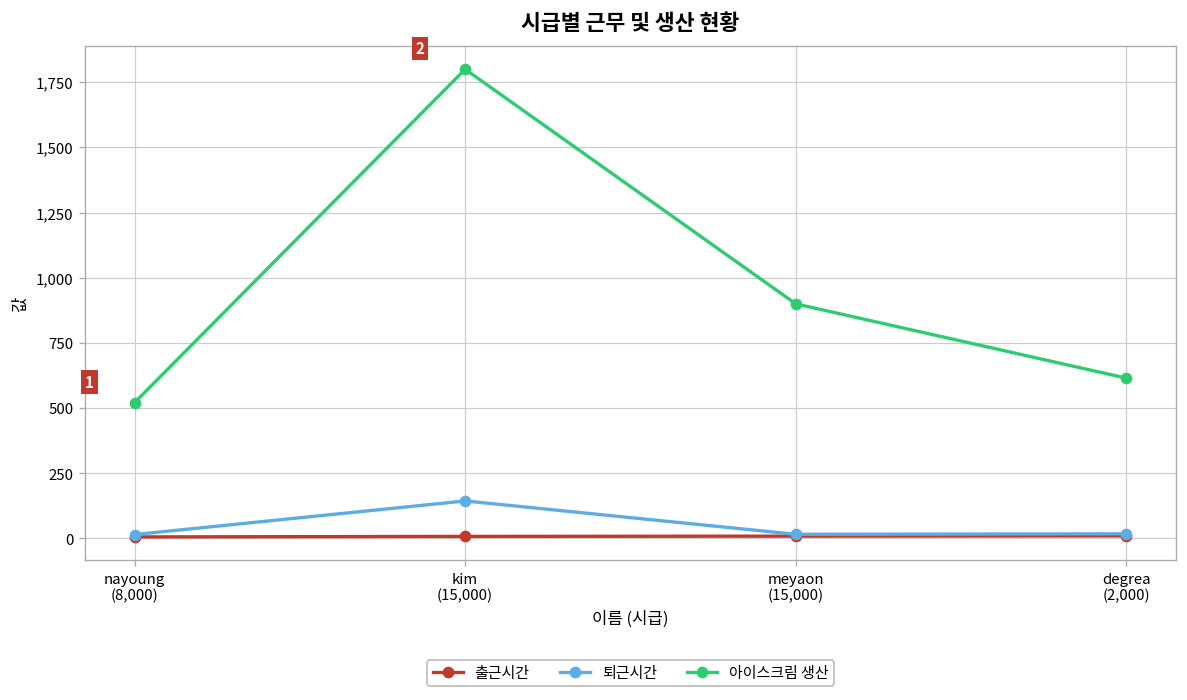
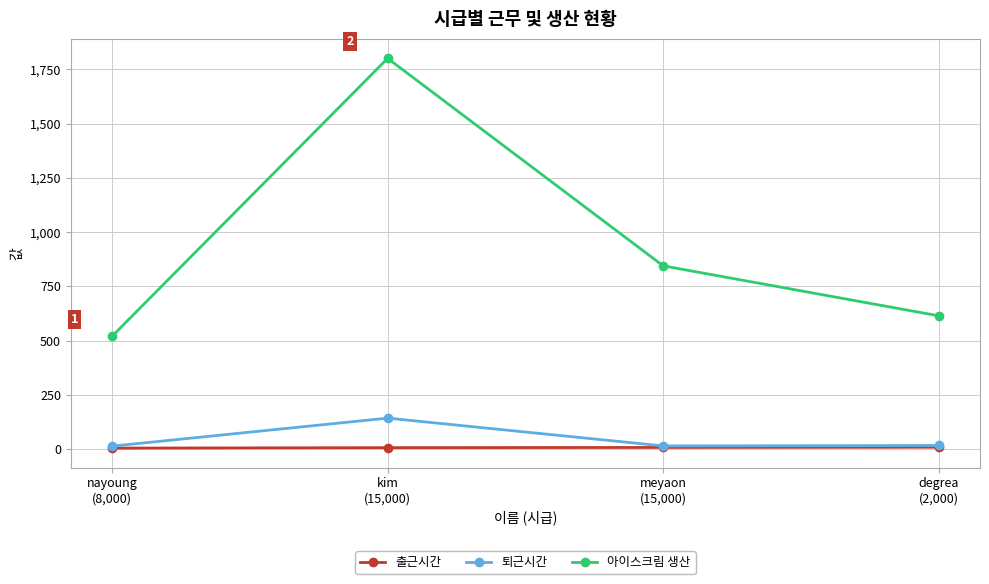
아이스크림 생산, meyaon (15,000): 900 -> 850
